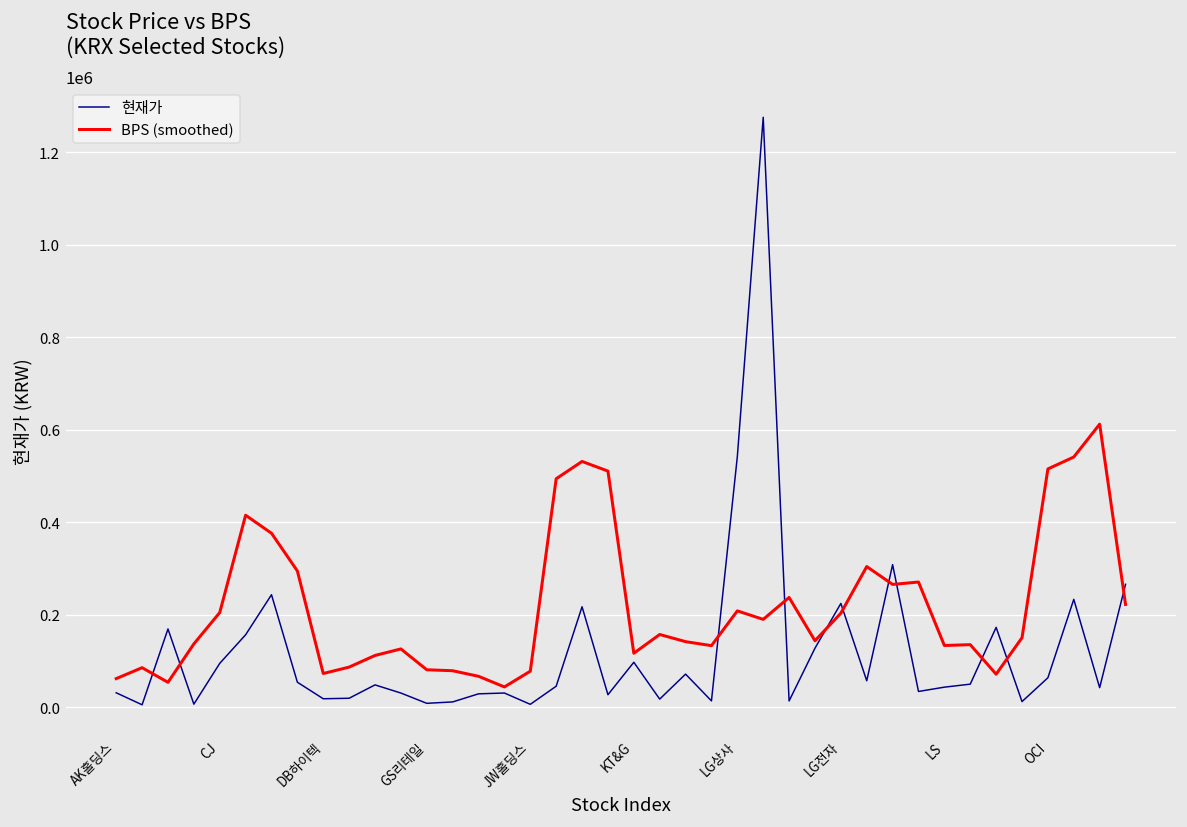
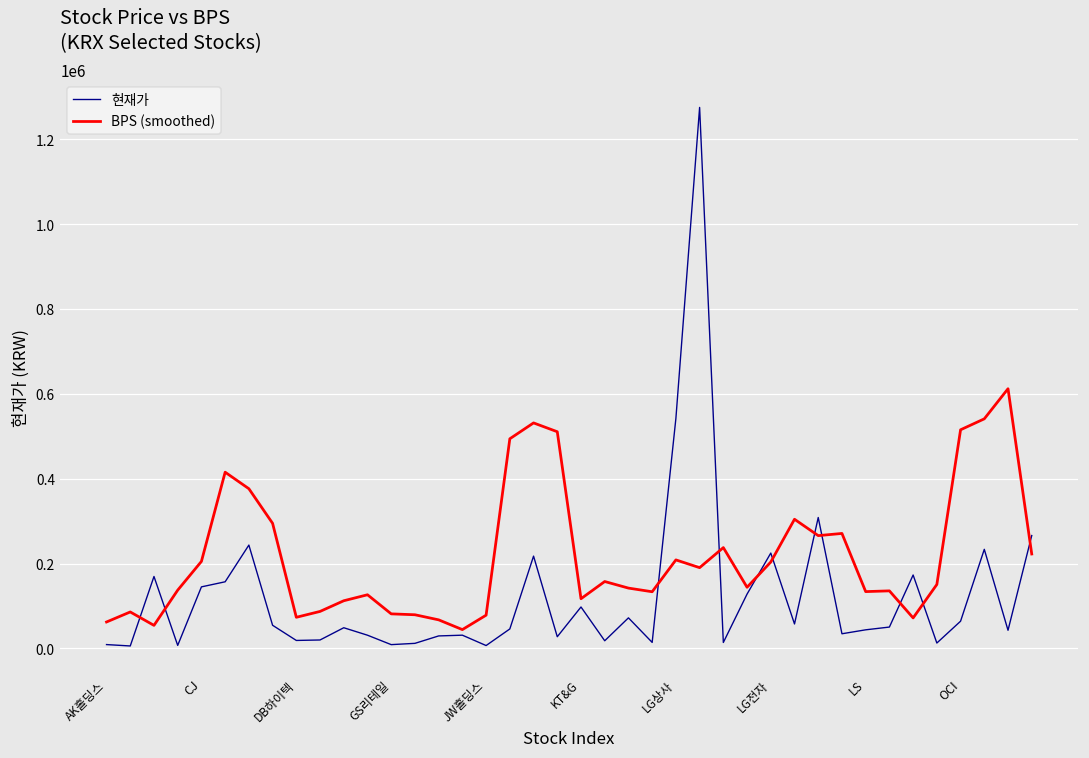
현재가, AK홀딩스: 30000 -> 10000
현재가, CJ: 100000 -> 150000
